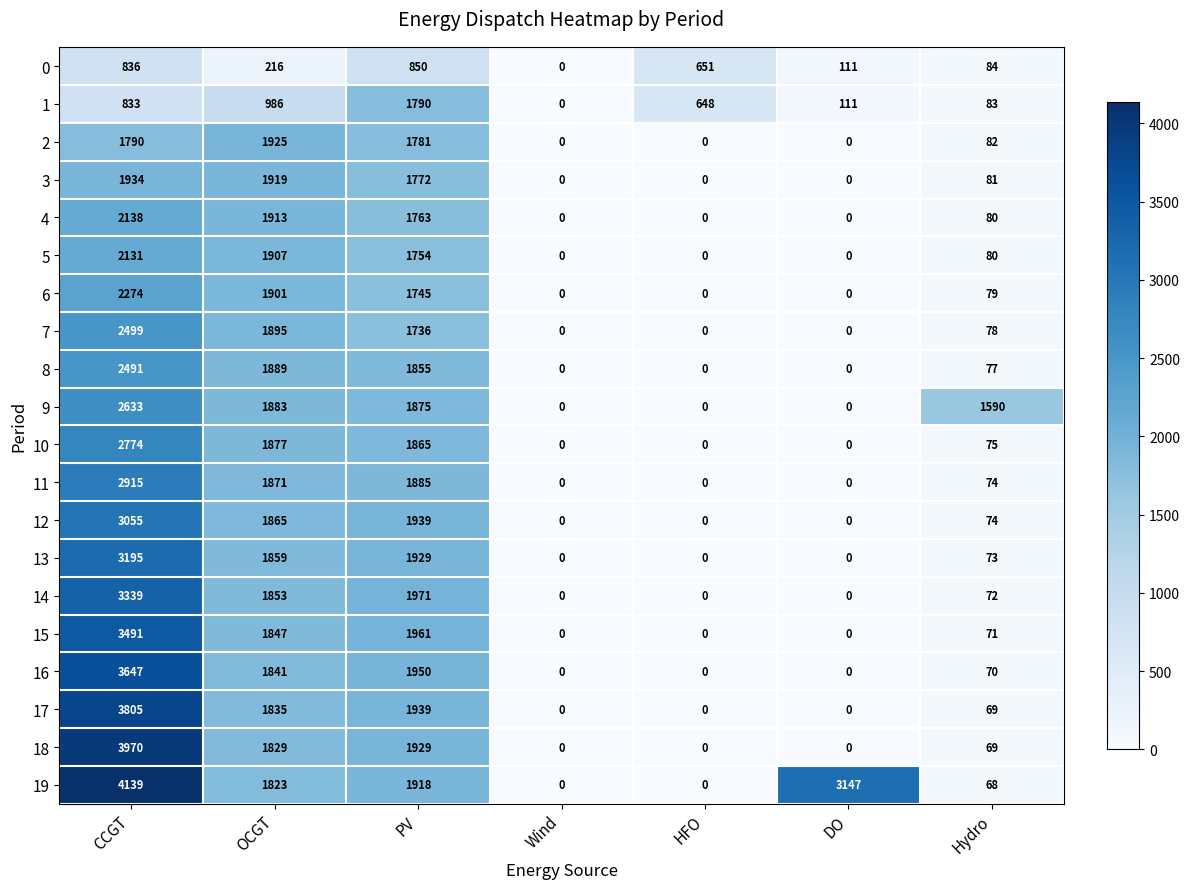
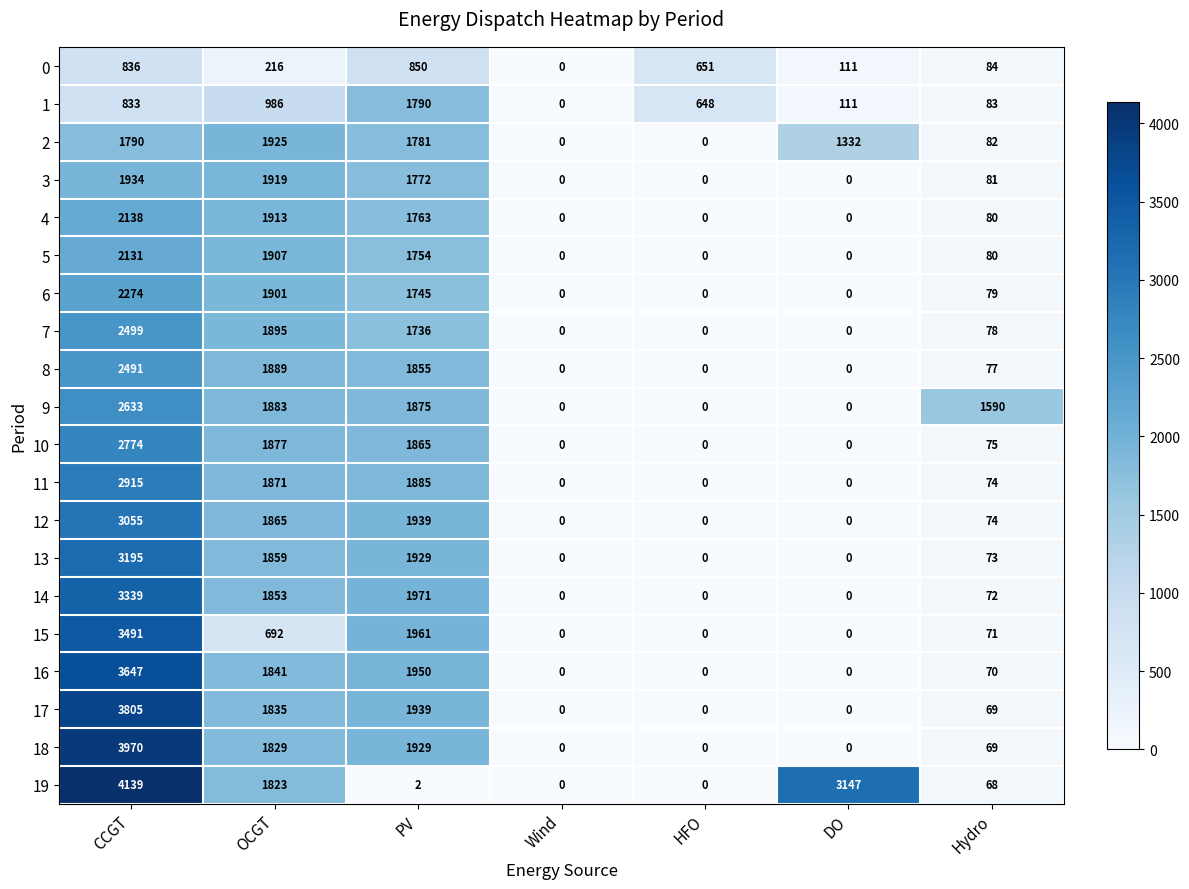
2, DO: 0 -> 1332
15, OCGT: 1847 -> 692
19, PV: 1918 -> 2
